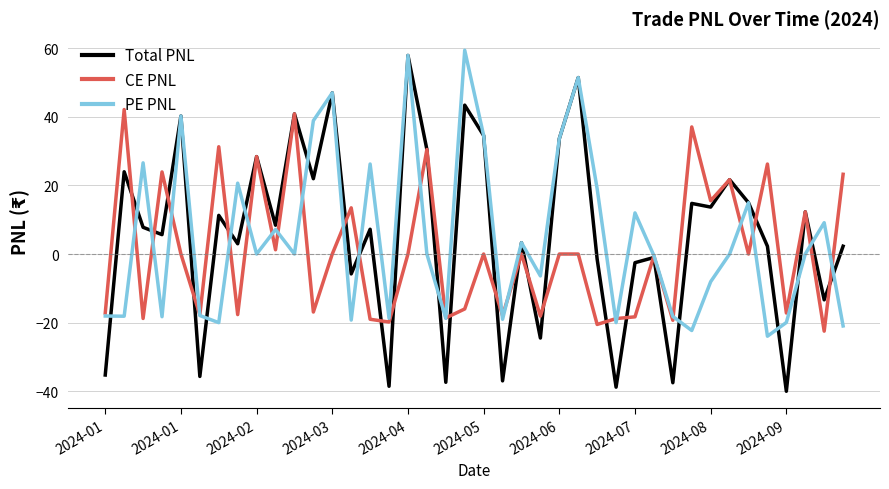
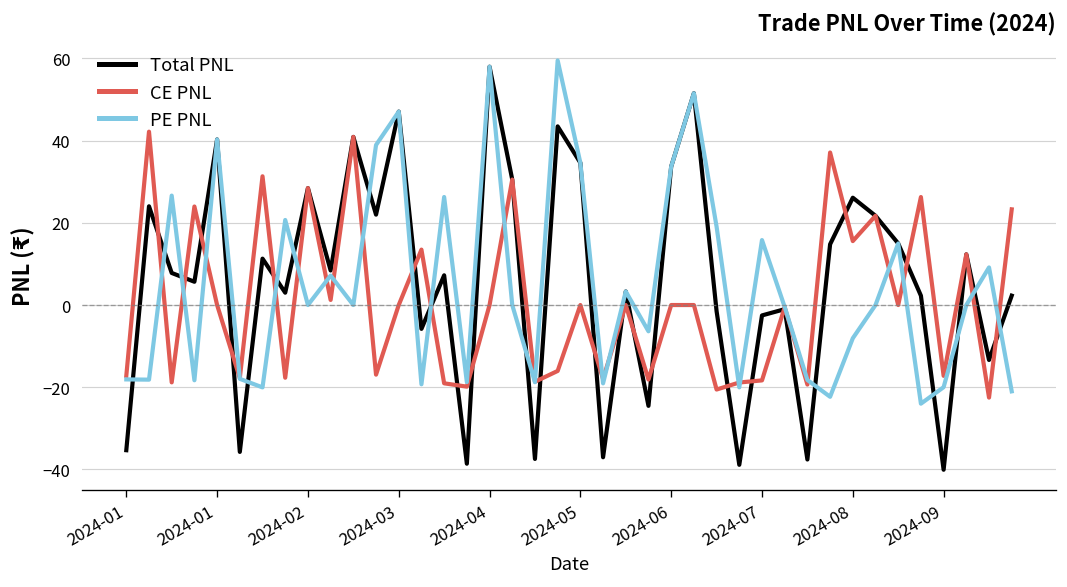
PE PNL, 2024-07: 12 -> 16
Total PNL, 2024-08: 14 -> 26
